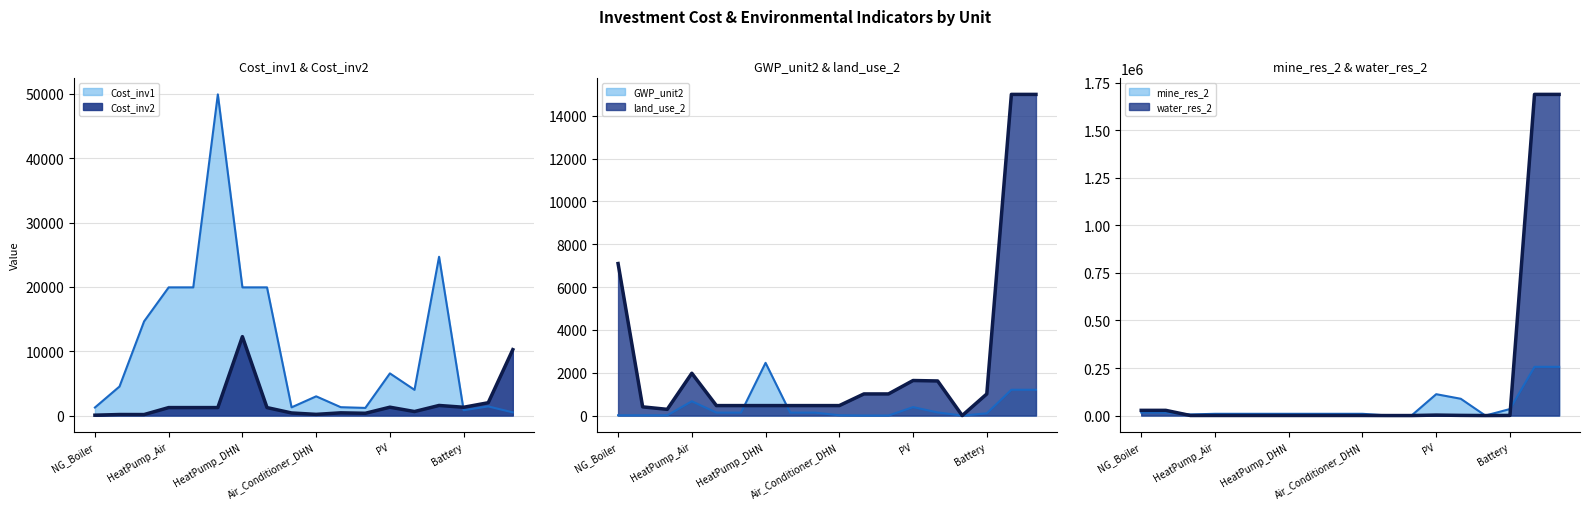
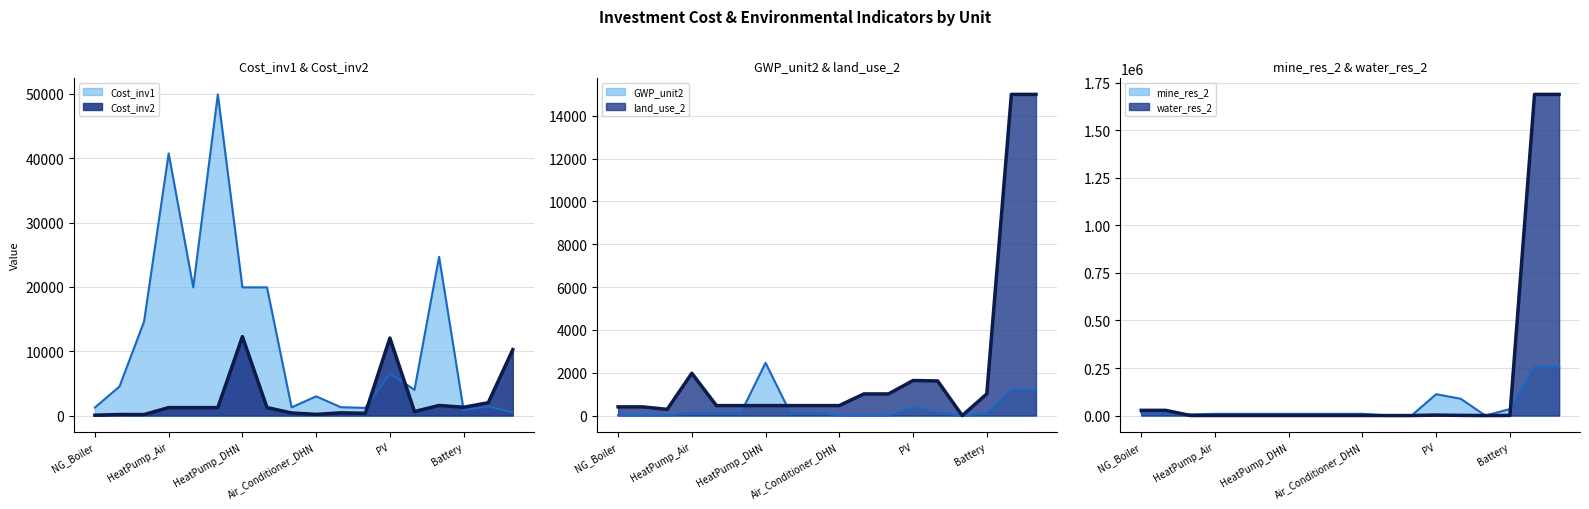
Cost_inv1 & Cost_inv2, Cost_inv1, HeatPump_Air: 20000 -> 41000
Cost_inv1 & Cost_inv2, Cost_inv2, PV: 1000 -> 12000
GWP_unit2 & land_use_2, land_use_2, NG_Boiler: 7100 -> 400
GWP_unit2 & land_use_2, GWP_unit2, HeatPump_Air: 700 -> 100
